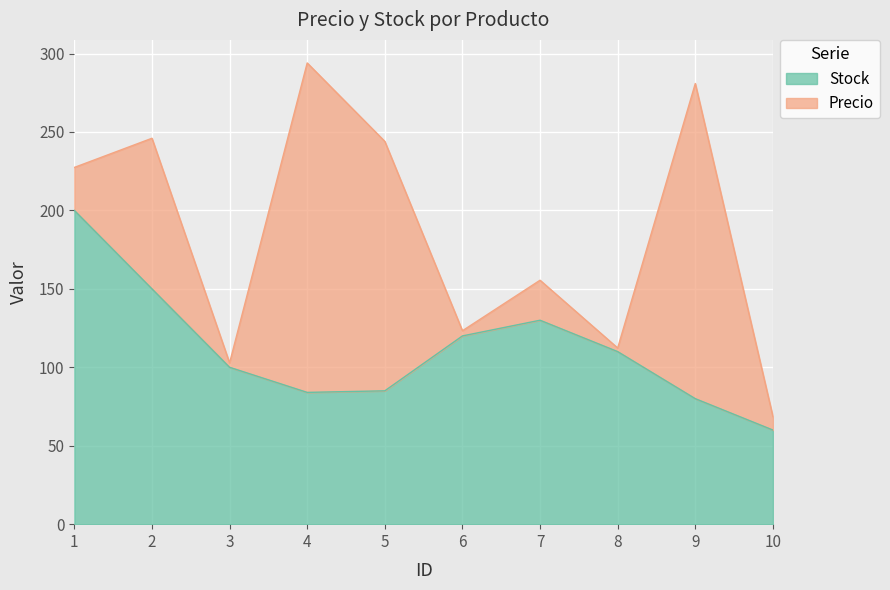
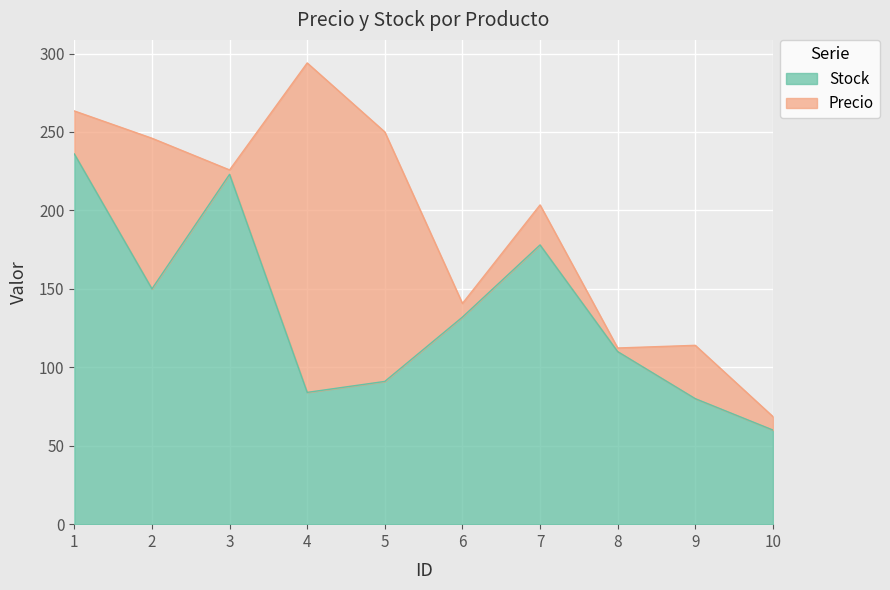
Stock, 1: 200 -> 236
Stock, 3: 100 -> 223
Stock, 5: 85 -> 91
Stock, 6: 120 -> 132
Precio, 6: 3 -> 9
Stock, 7: 130 -> 178
Precio, 9: 201 -> 34
